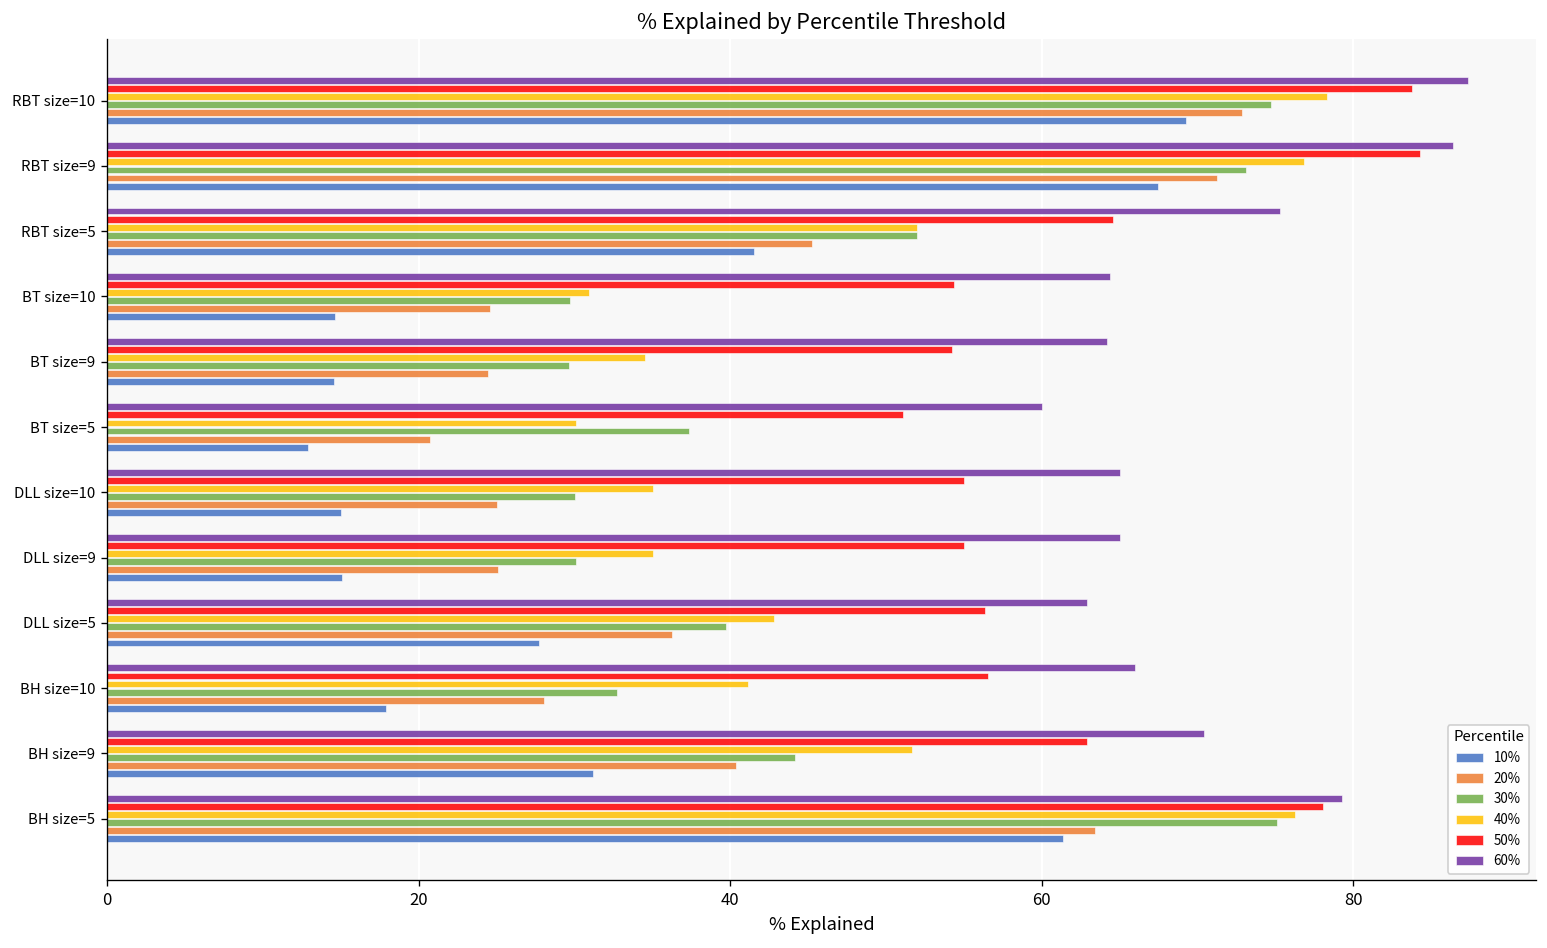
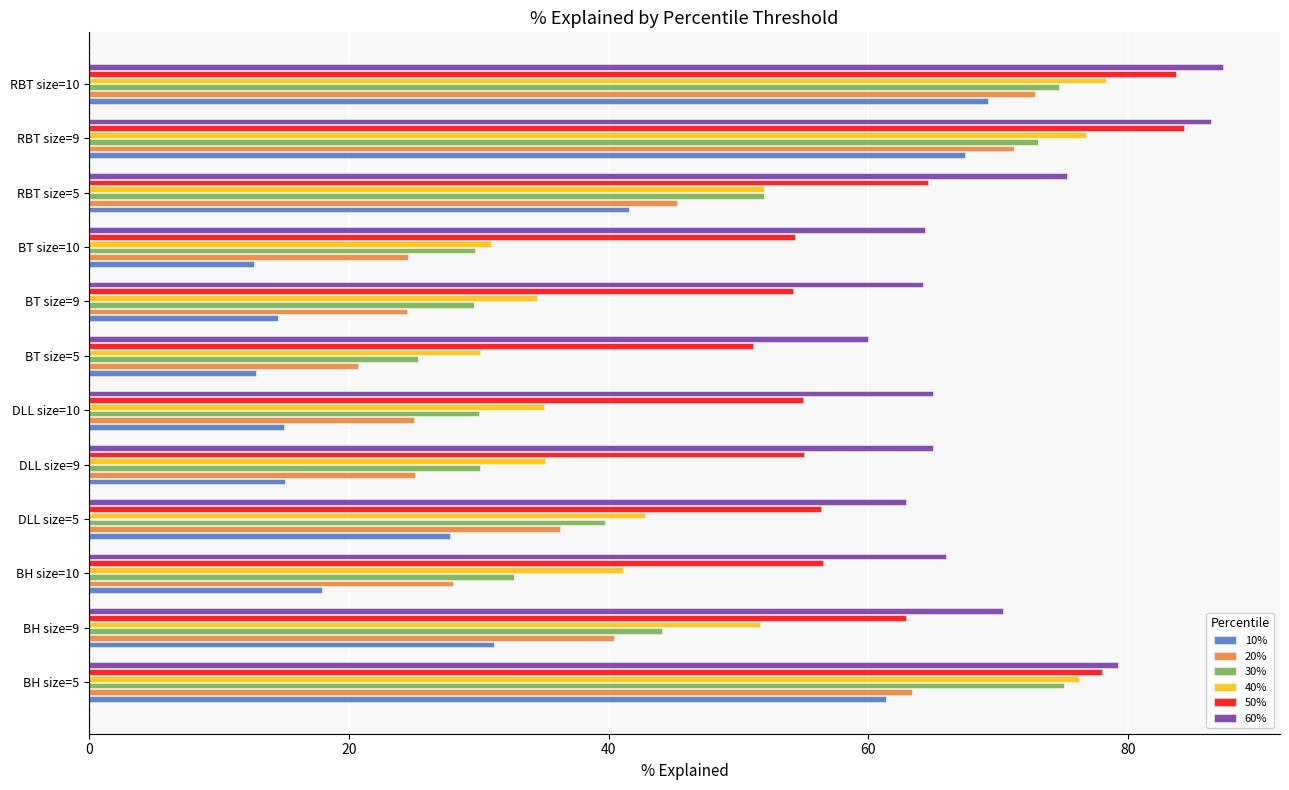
10%, BT size=10: 14.7 -> 12.7
30%, BT size=5: 37.3 -> 25.3
